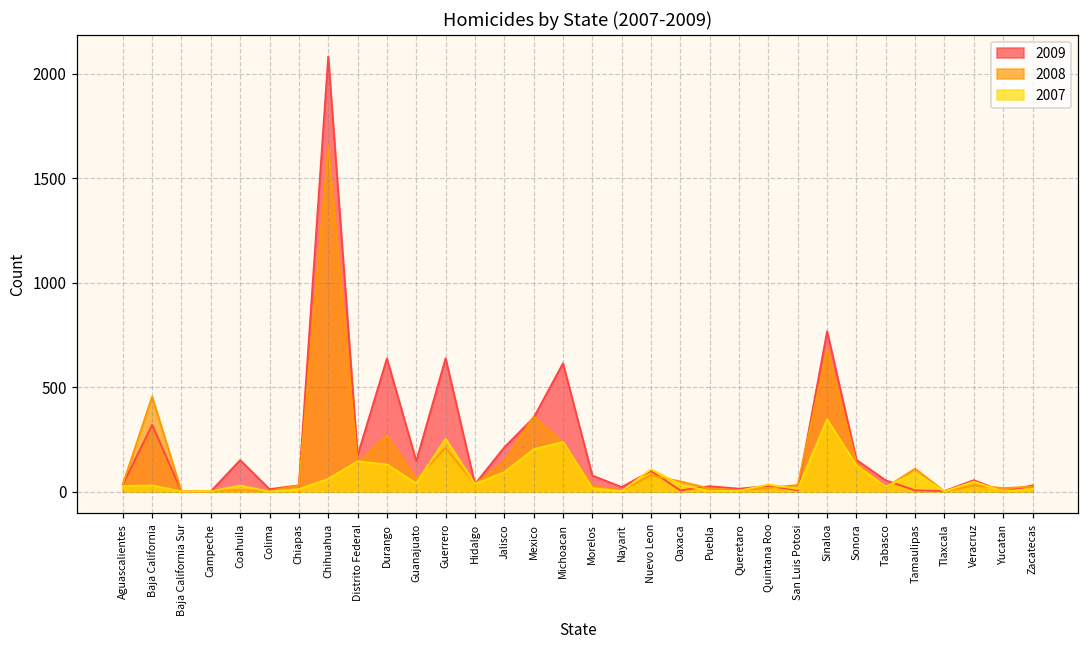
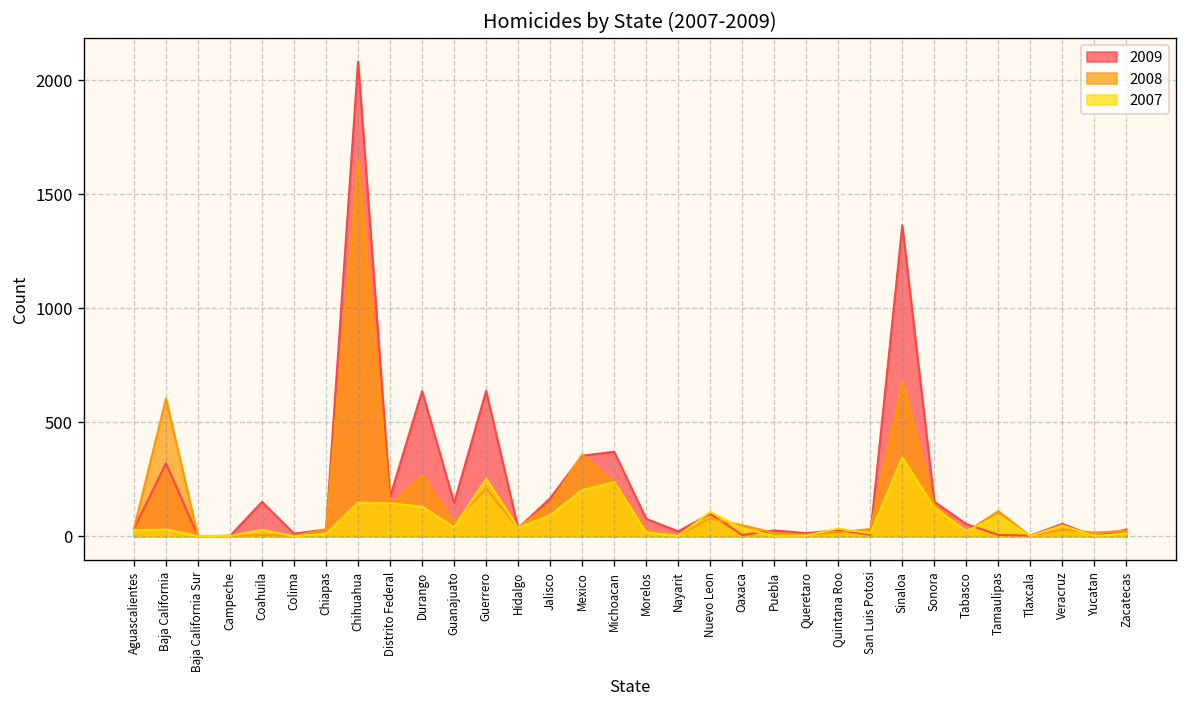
2008, Baja California: 460 -> 600
2007, Chihuahua: 60 -> 150
2009, Jalisco: 210 -> 170
2009, Michoacan: 610 -> 370
2009, Sinaloa: 770 -> 1360
